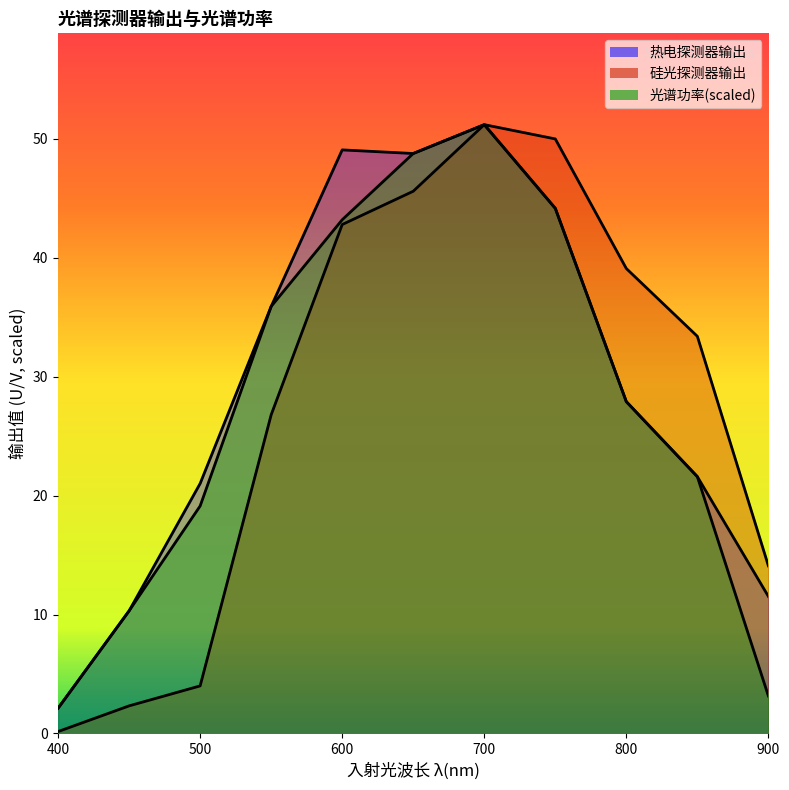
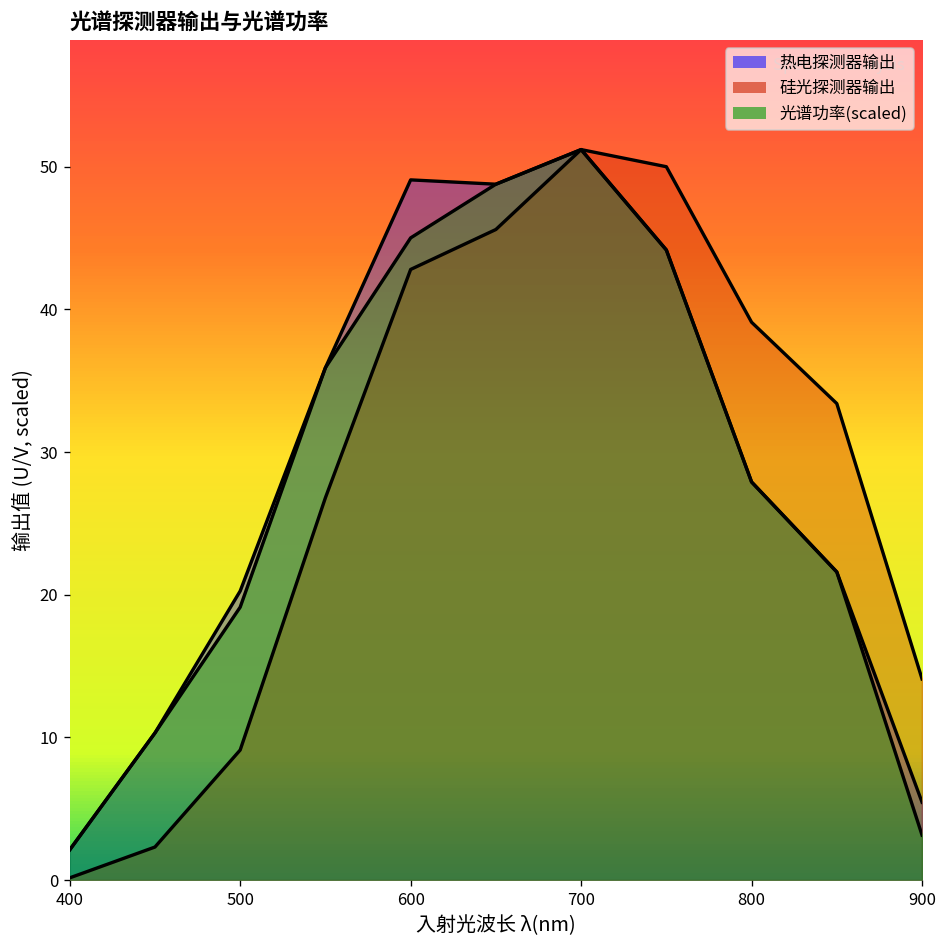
热电探测器输出, 500: 21.0 -> 20.3
硅光探测器输出, 500: 4.0 -> 9.1
光谱功率(scaled), 600: 43.2 -> 45.0
热电探测器输出, 900: 11.5 -> 5.5
